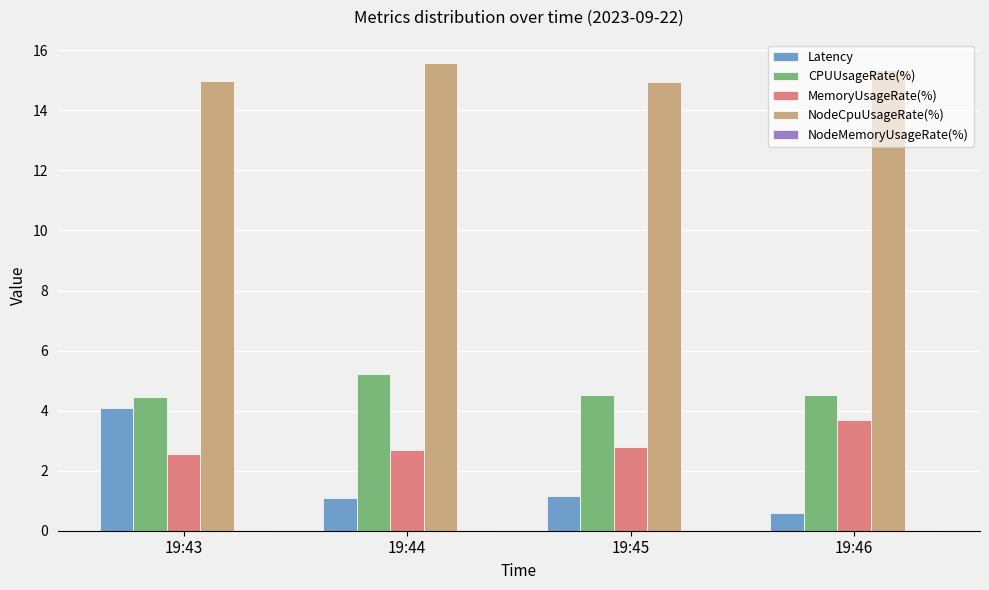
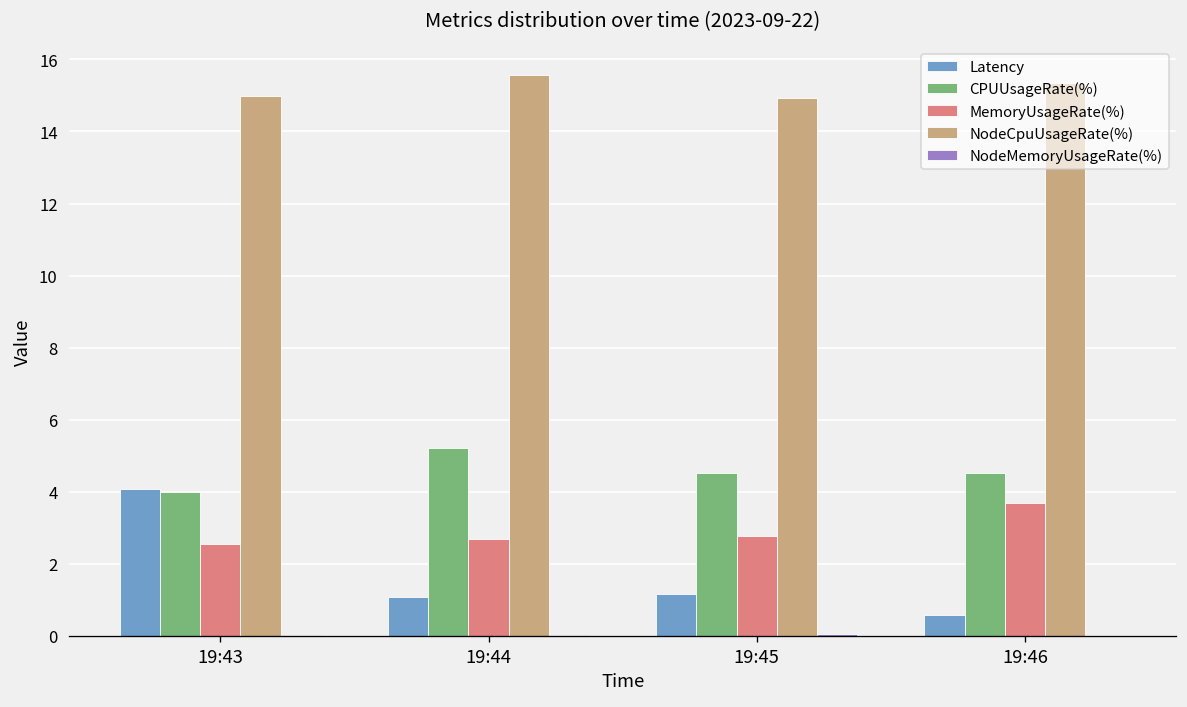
CPUUsageRate(%), 19:43: 4.4 -> 4.0
